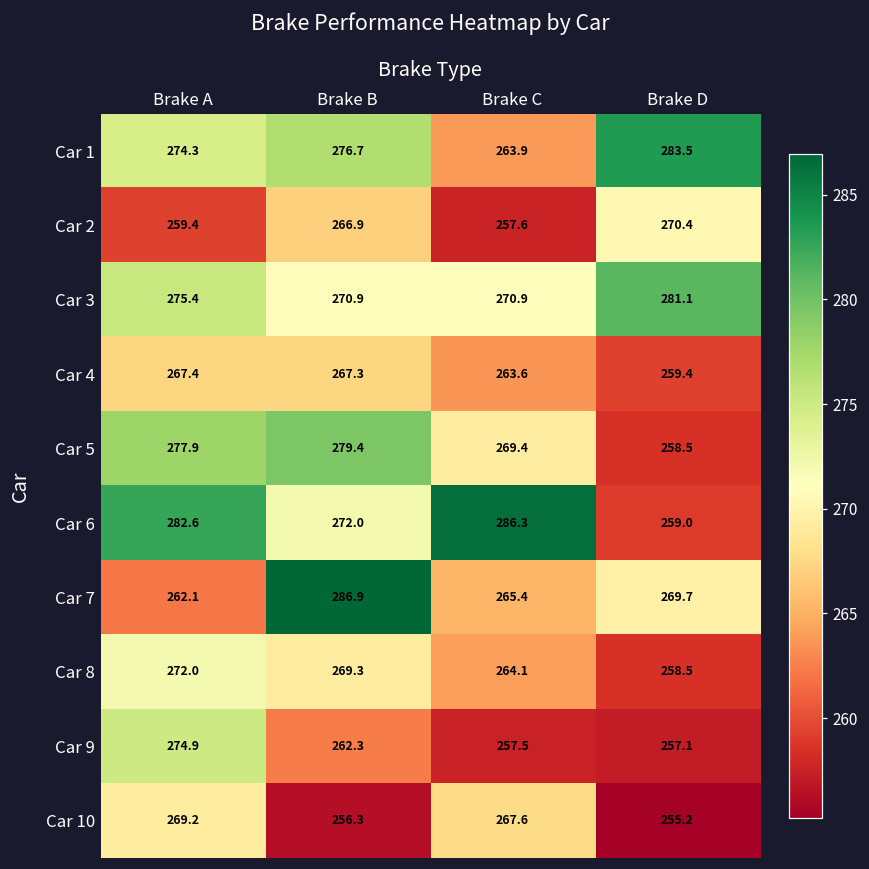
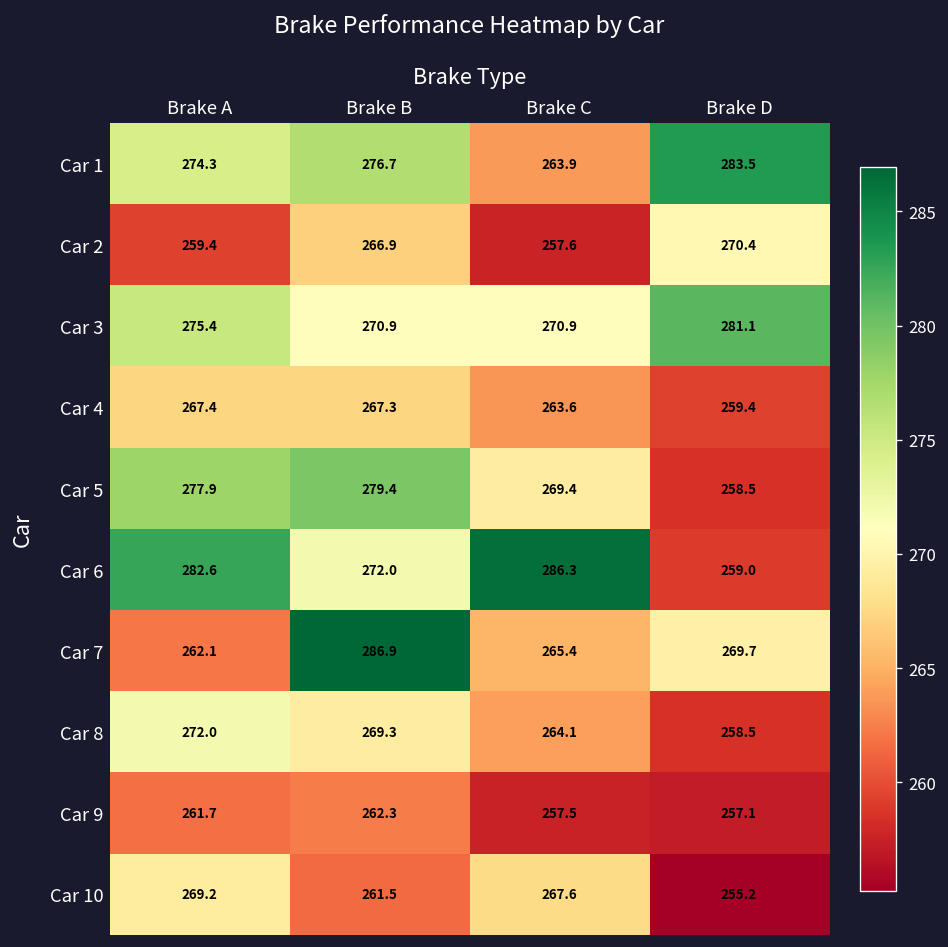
Car 9, Brake A: 274.9 -> 261.7
Car 10, Brake B: 256.3 -> 261.5
